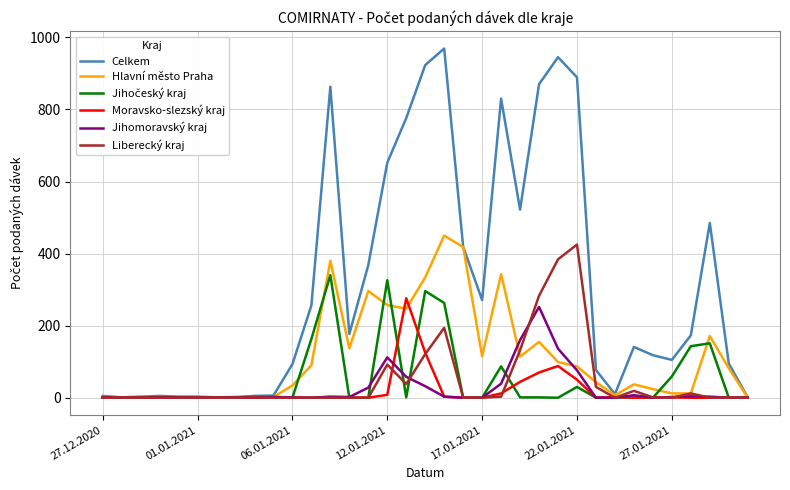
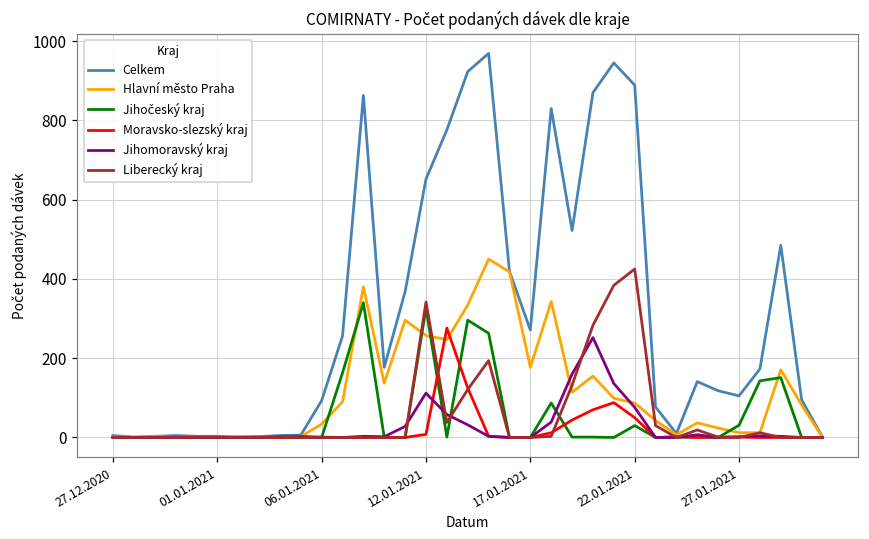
Liberecký kraj, 12.01.2021: 90 -> 340
Hlavní město Praha, 17.01.2021: 120 -> 180
Jihočeský kraj, 27.01.2021: 60 -> 30
